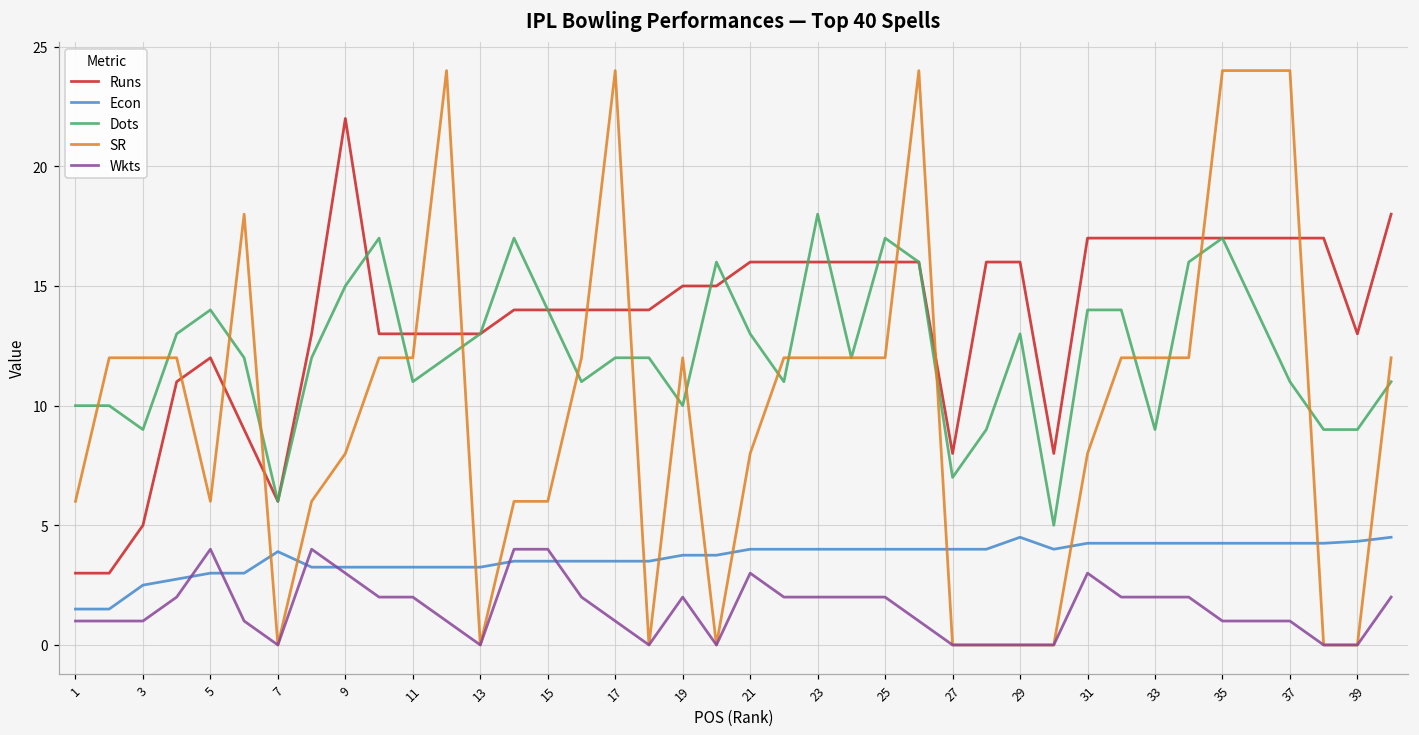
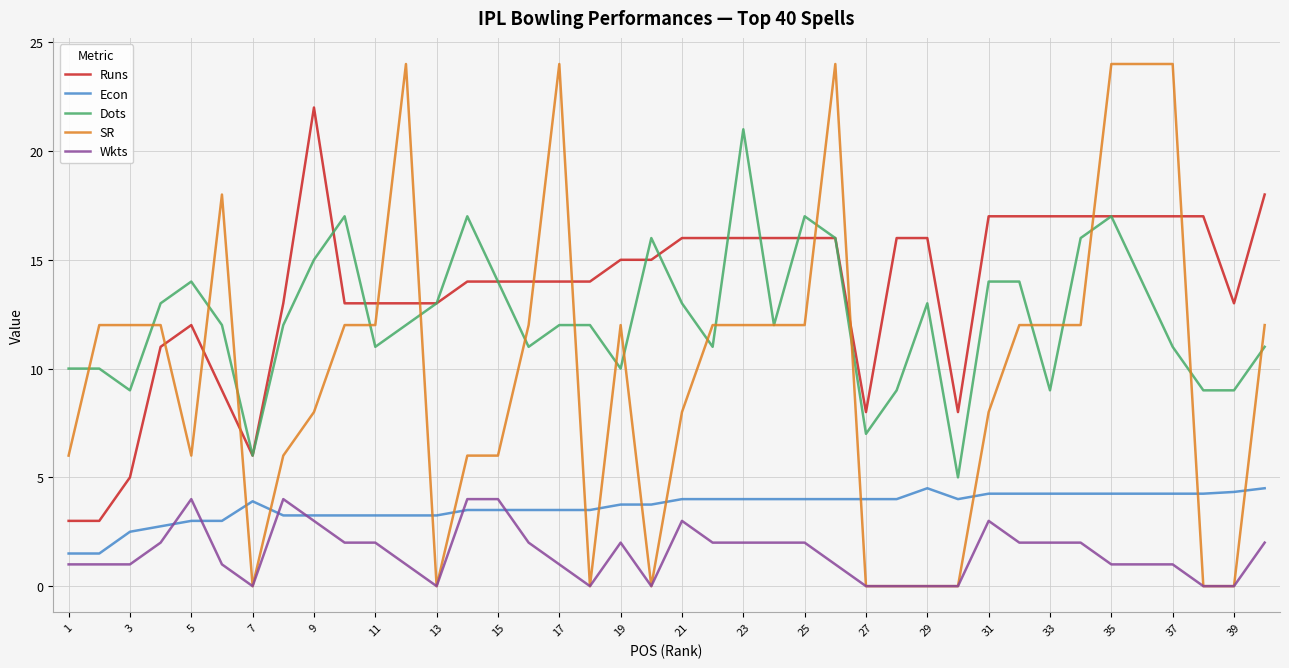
Dots, 23: 18 -> 21
